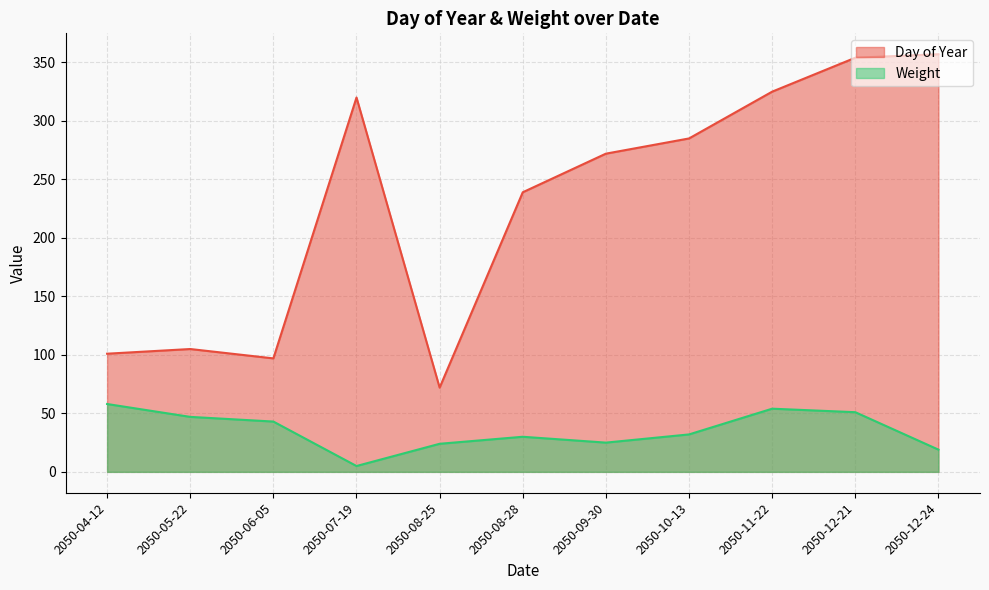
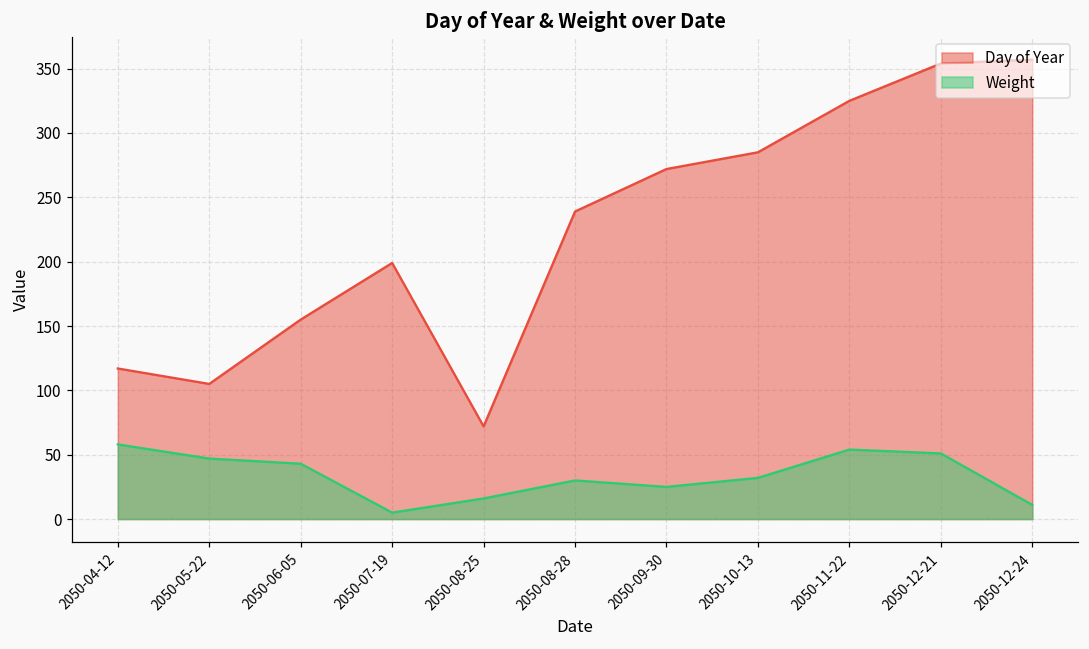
Day of Year, 2050-04-12: 101 -> 117
Day of Year, 2050-06-05: 97 -> 155
Day of Year, 2050-07-19: 320 -> 199
Weight, 2050-08-25: 24 -> 16
Weight, 2050-12-24: 19 -> 11
